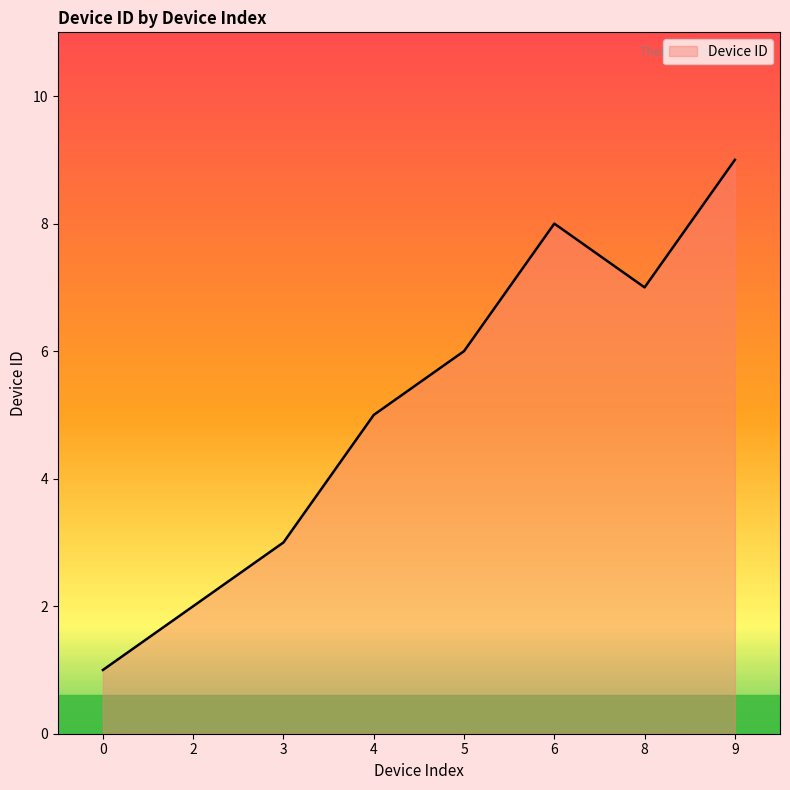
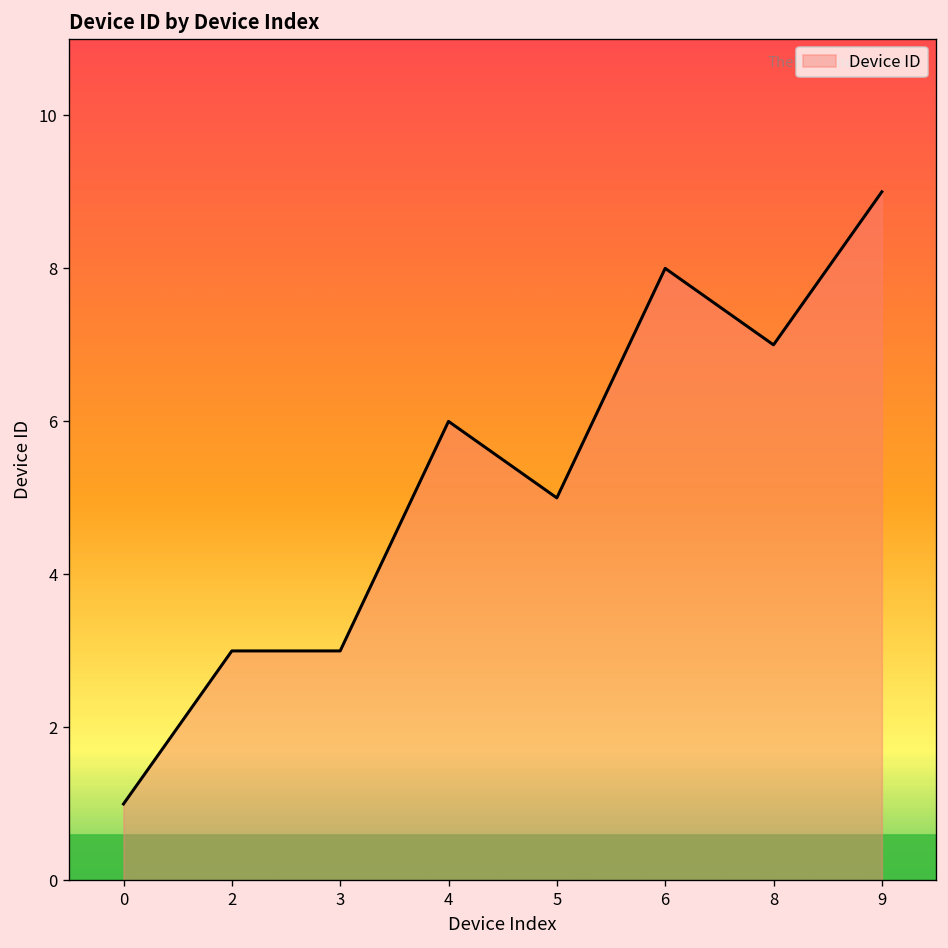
2: 2 -> 3
4: 5 -> 6
5: 6 -> 5
